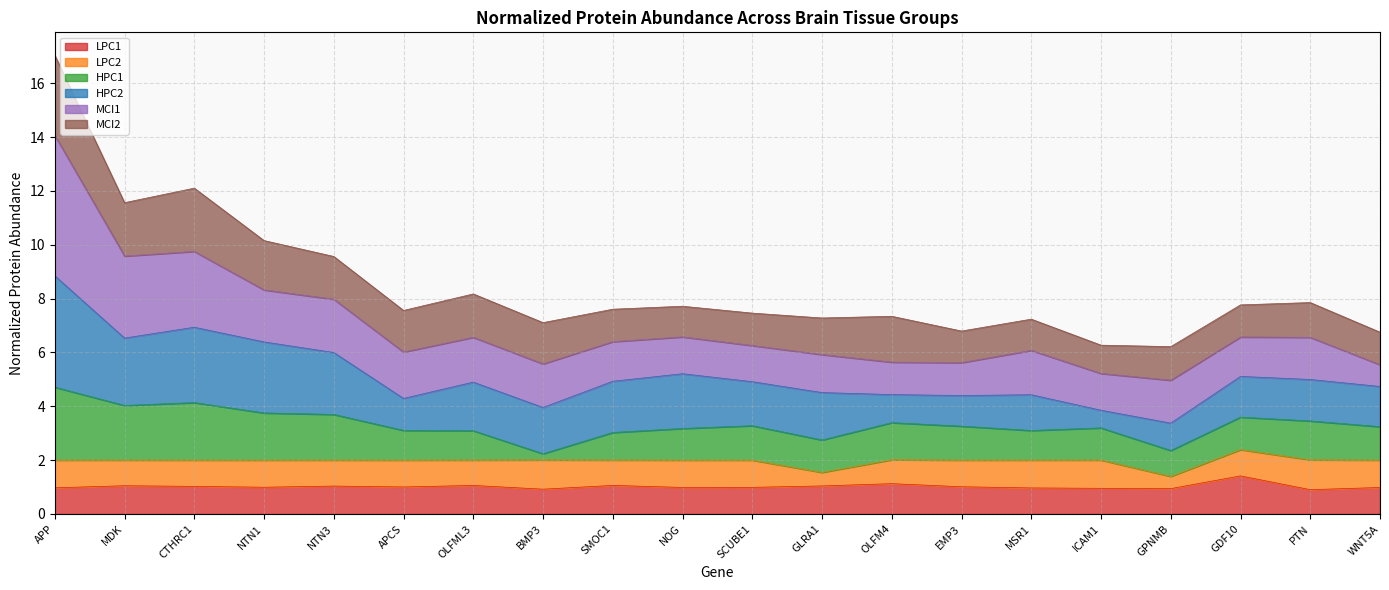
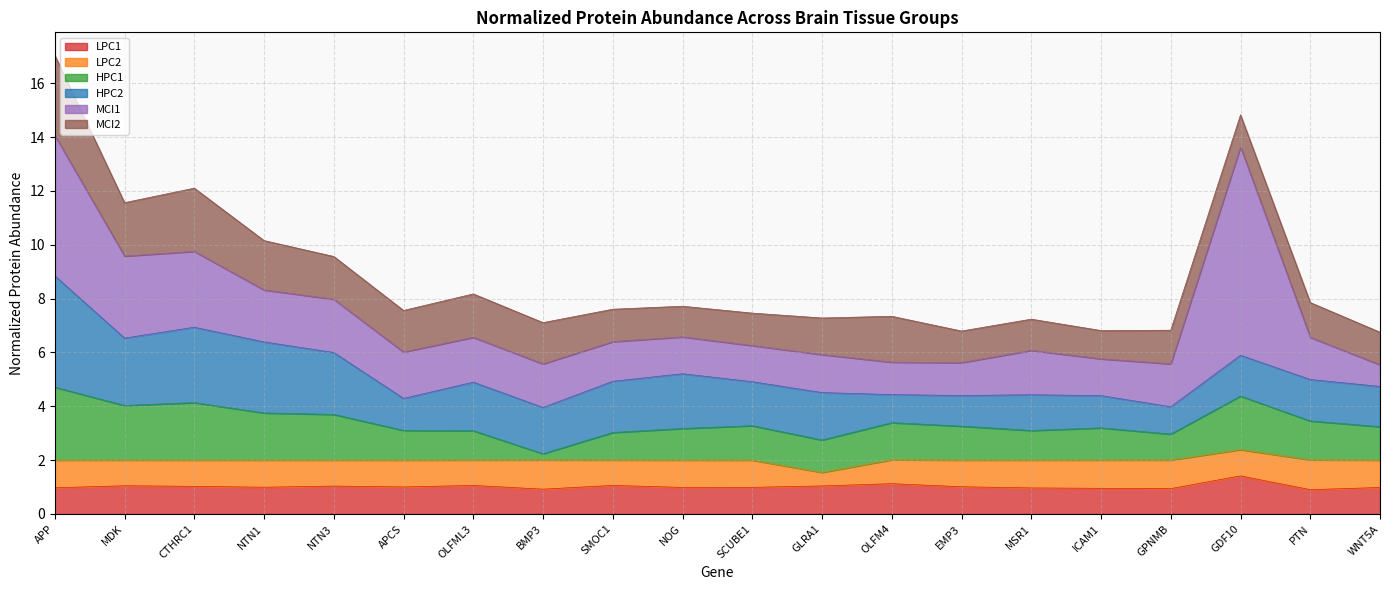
HPC2, ICAM1: 0.7 -> 1.2
LPC2, GPNMB: 0.5 -> 1.1
HPC1, GDF10: 1.2 -> 2.0
MCI1, GDF10: 1.5 -> 7.7
